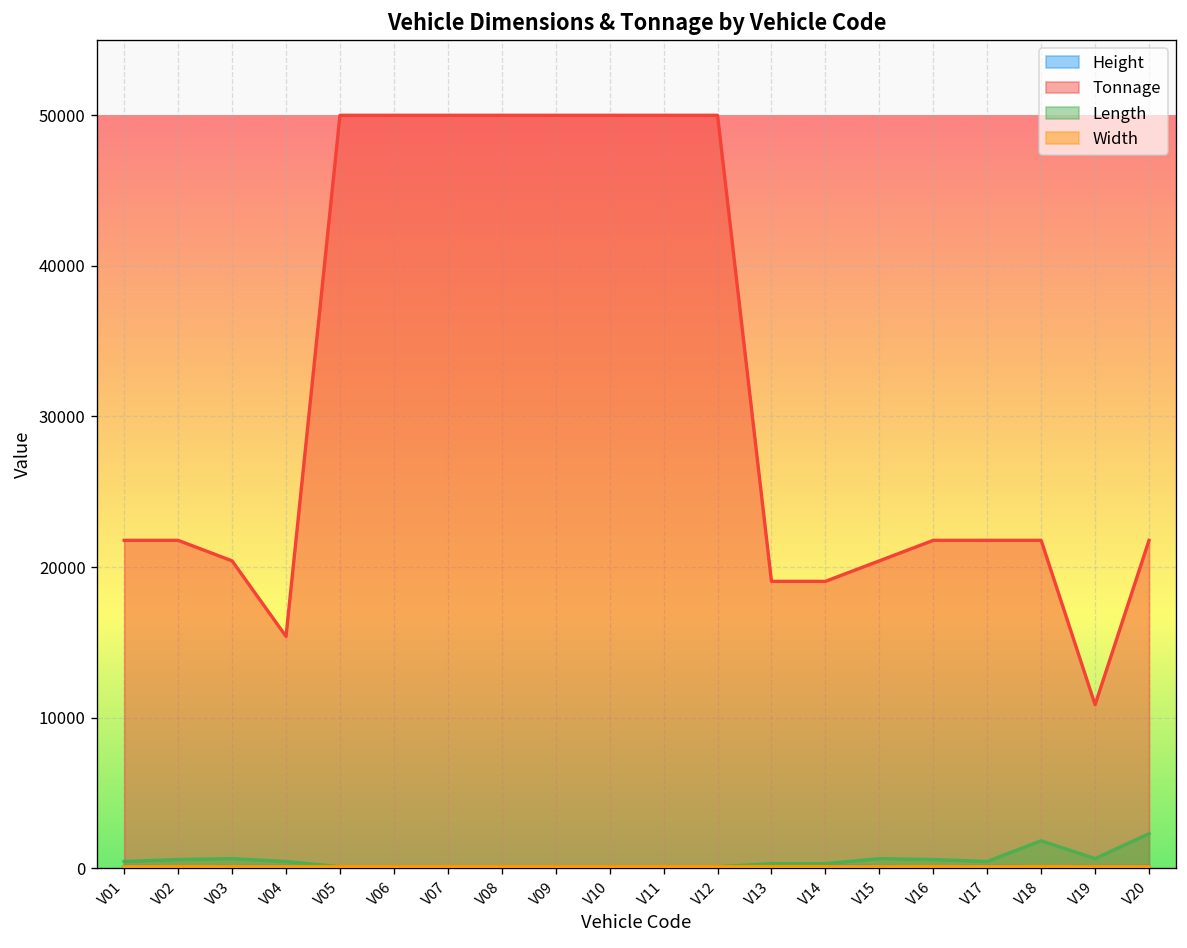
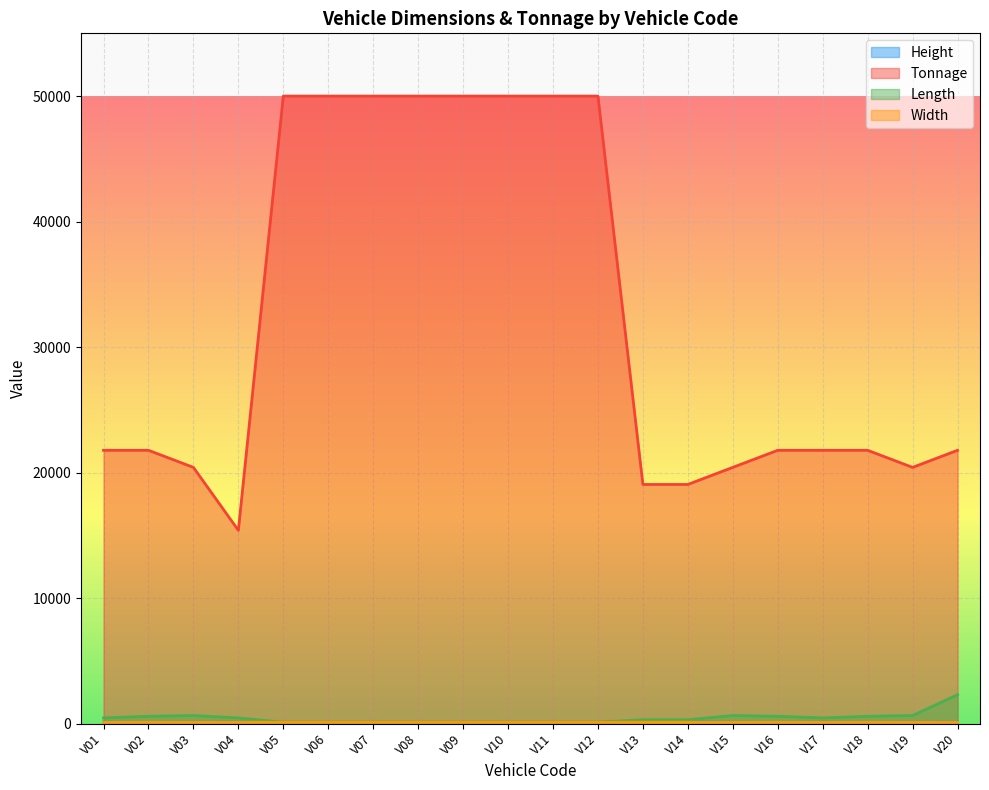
Length, V18: 1800 -> 600
Tonnage, V19: 10900 -> 20400
